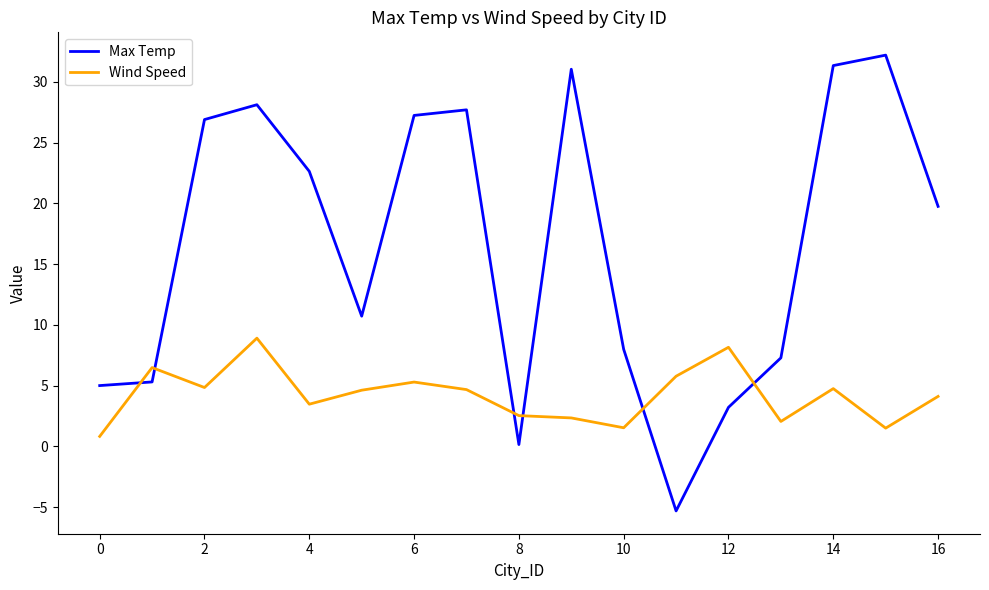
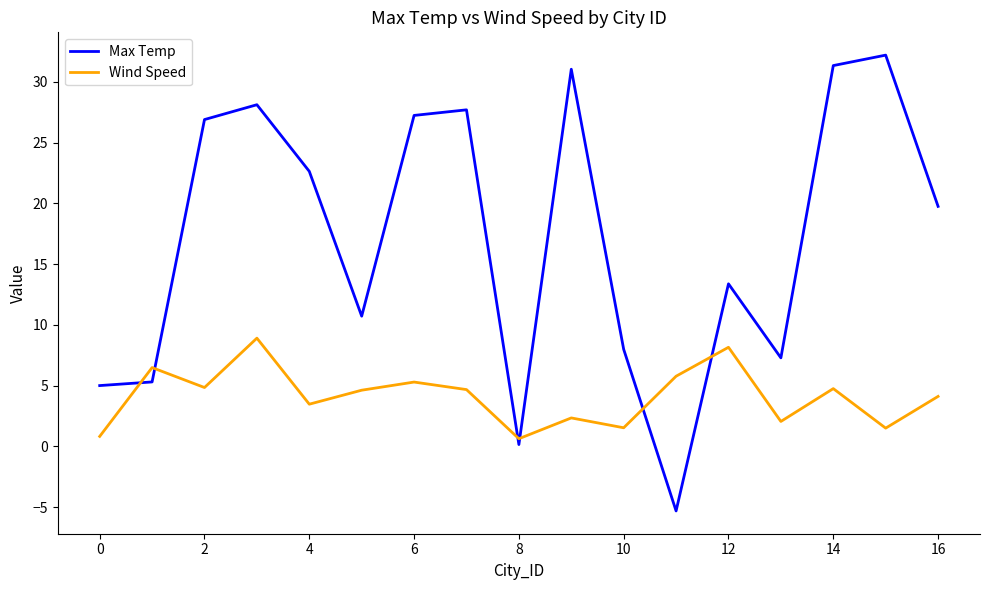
Wind Speed, 8: 2.5 -> 0.6
Max Temp, 12: 3.2 -> 13.4
